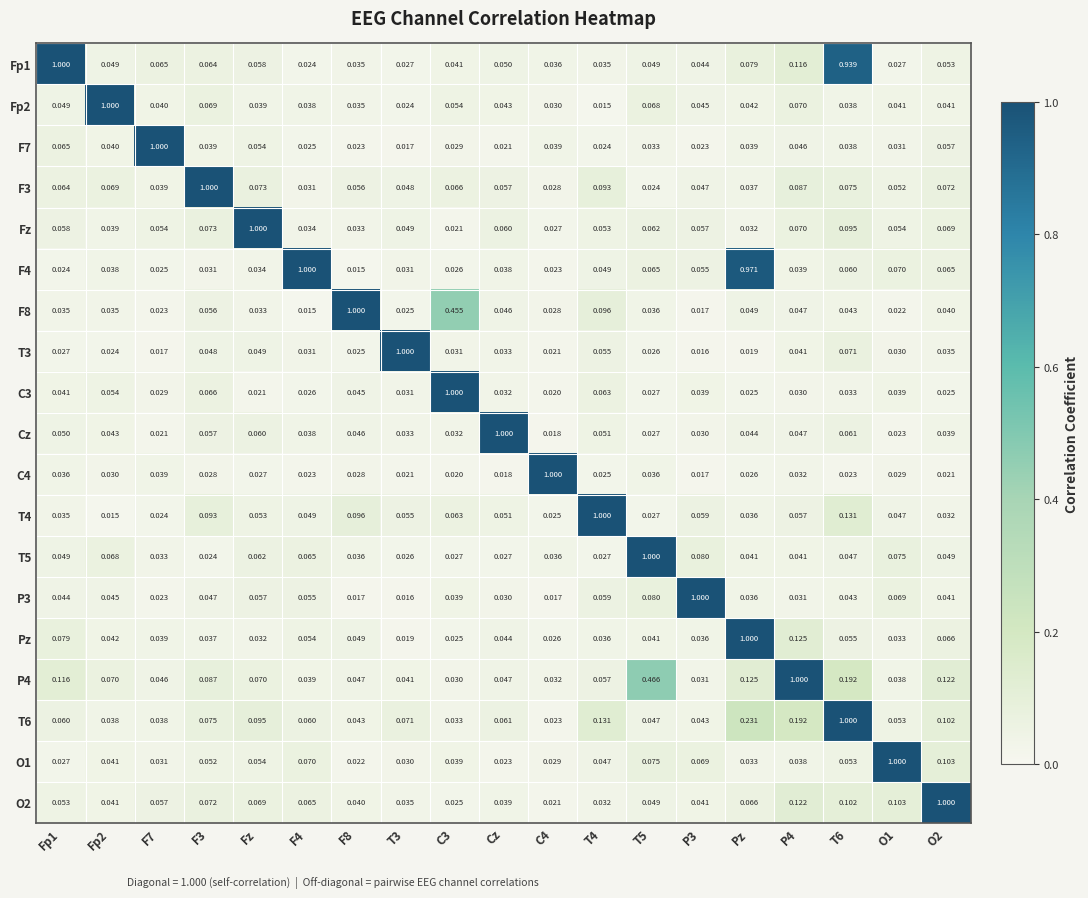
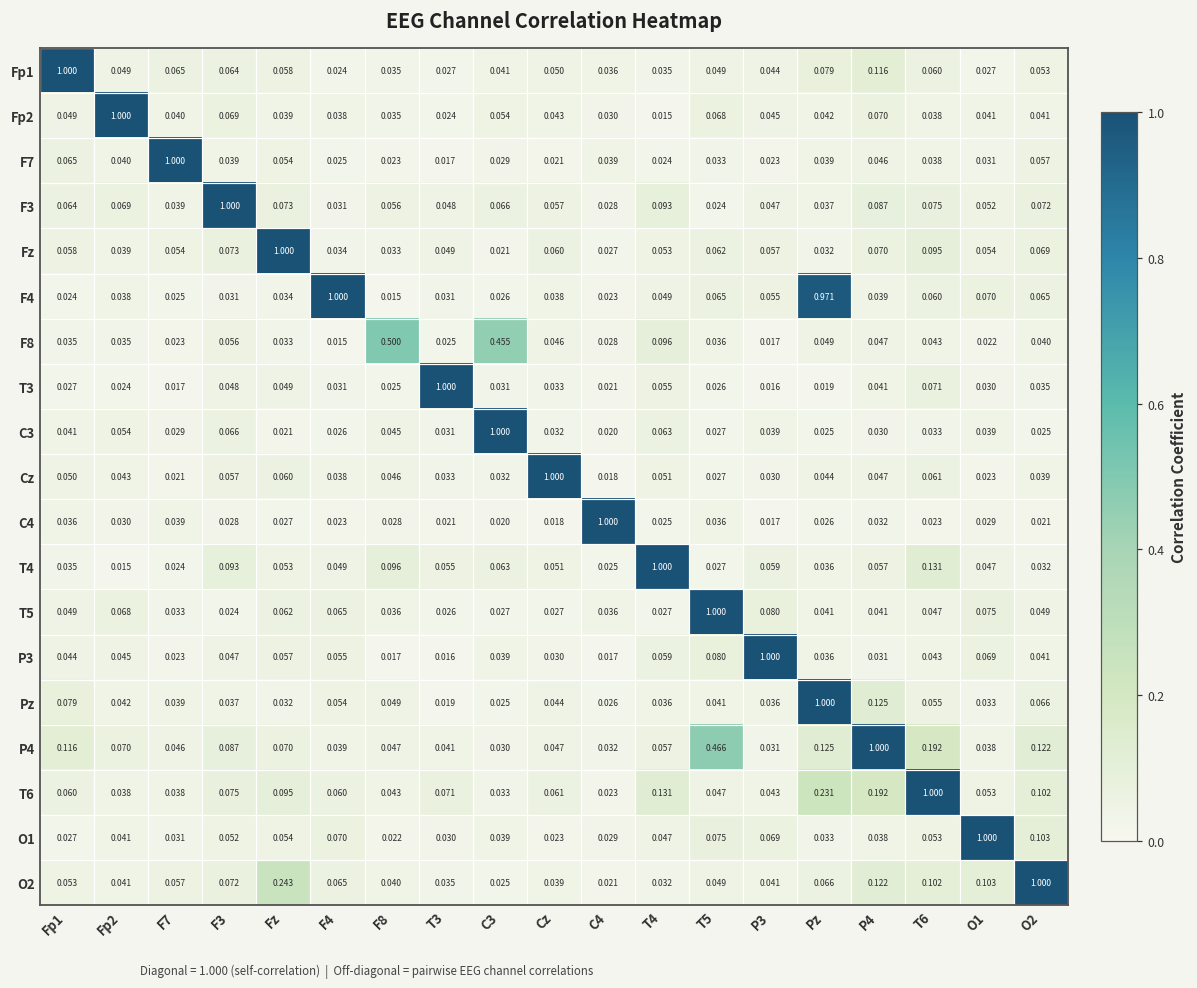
Fp1, T6: 0.939 -> 0.060
F8, F8: 1.000 -> 0.500
O2, Fz: 0.069 -> 0.243
